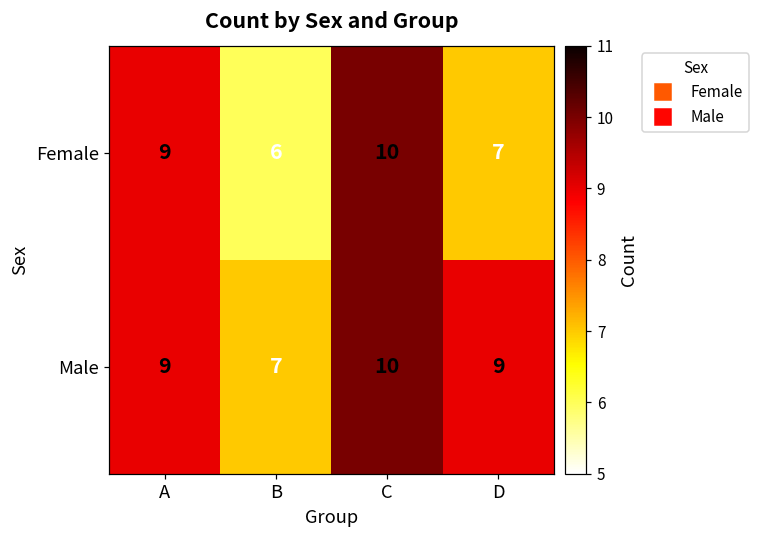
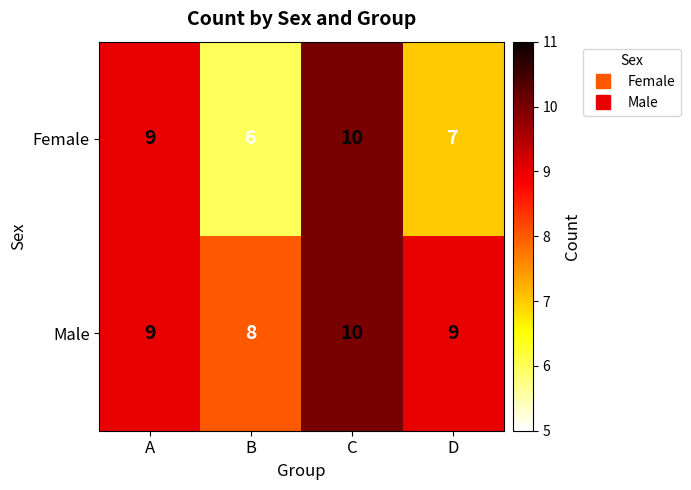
Male, B: 7 -> 8
